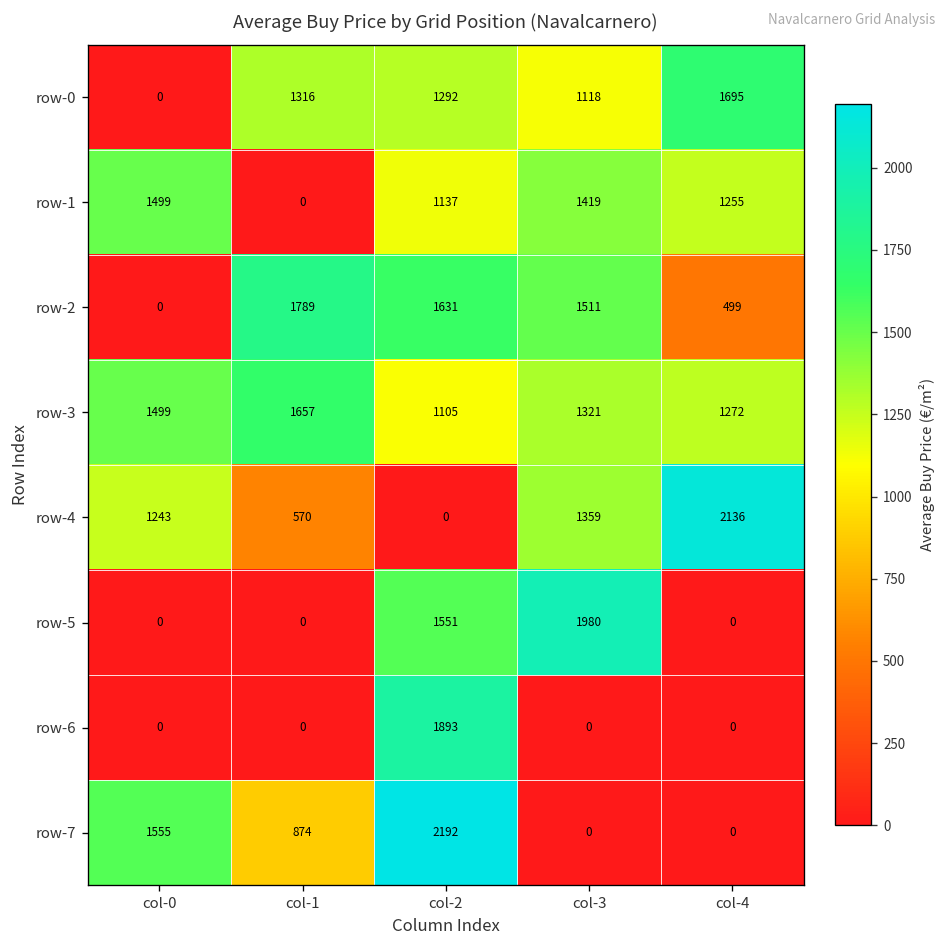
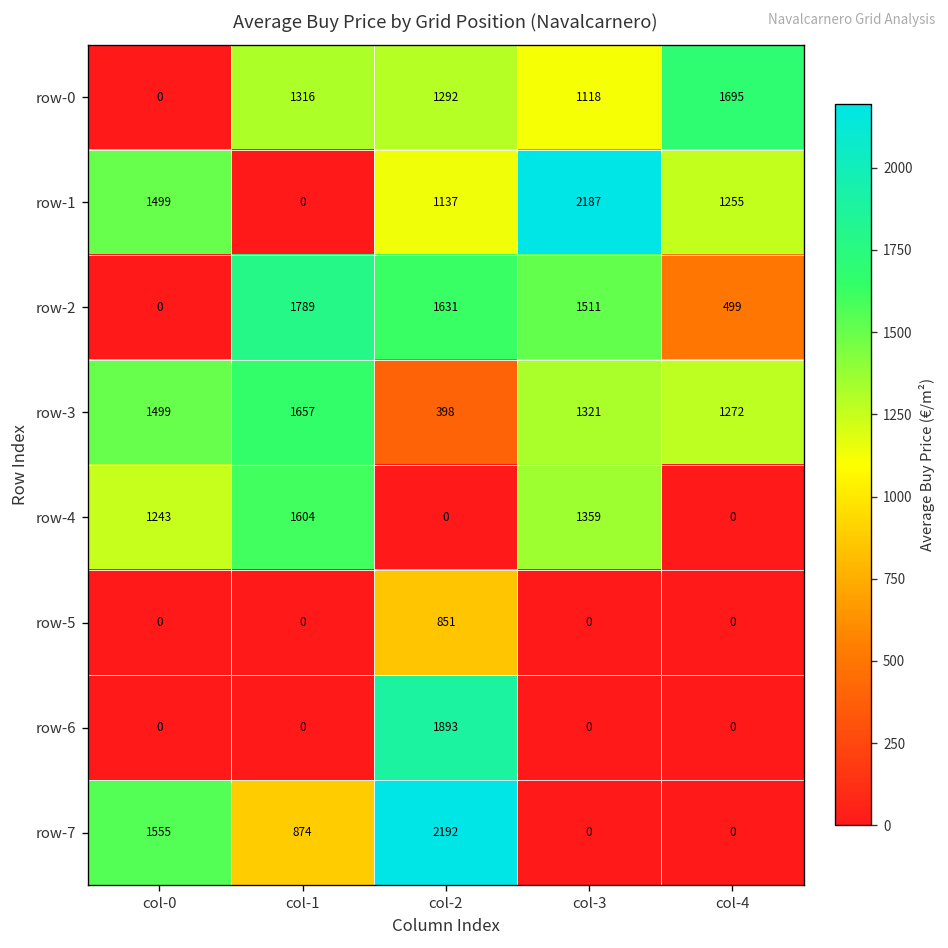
row-1, col-3: 1419 -> 2187
row-3, col-2: 1105 -> 398
row-4, col-1: 570 -> 1604
row-4, col-4: 2136 -> 0
row-5, col-2: 1551 -> 851
row-5, col-3: 1980 -> 0
